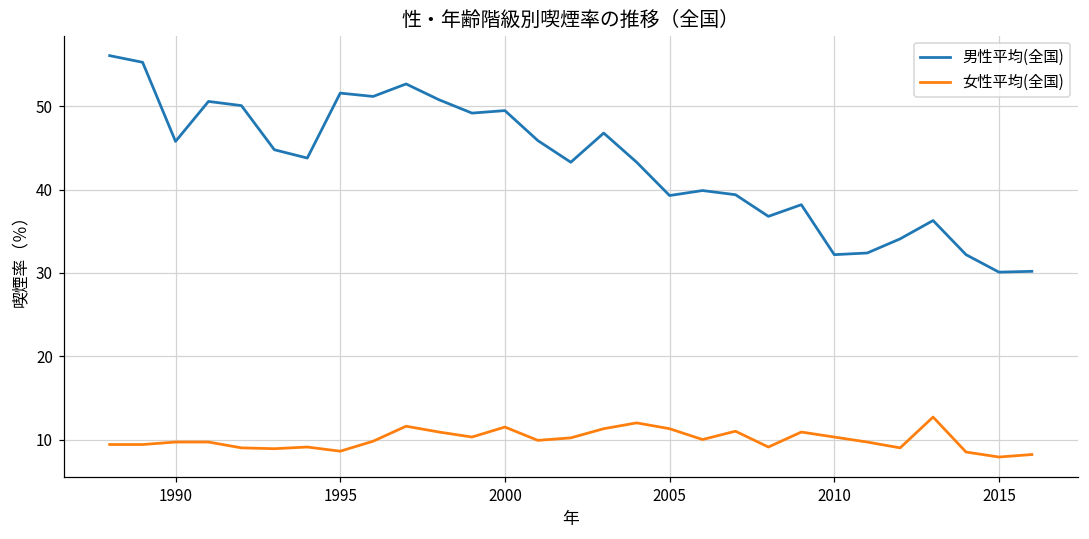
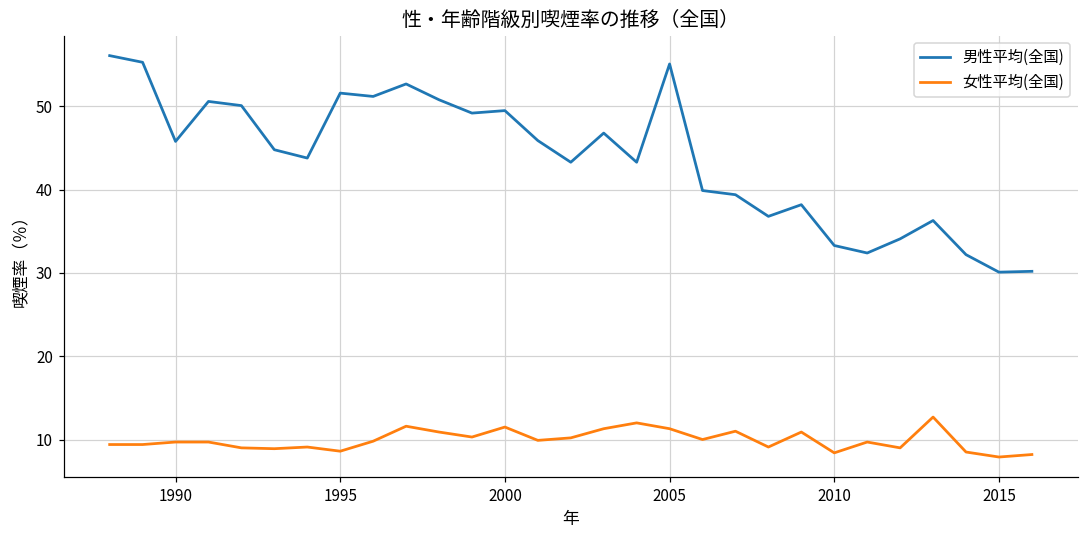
男性平均(全国), 2005: 39 -> 55
男性平均(全国), 2010: 32 -> 33
女性平均(全国), 2010: 10 -> 8
